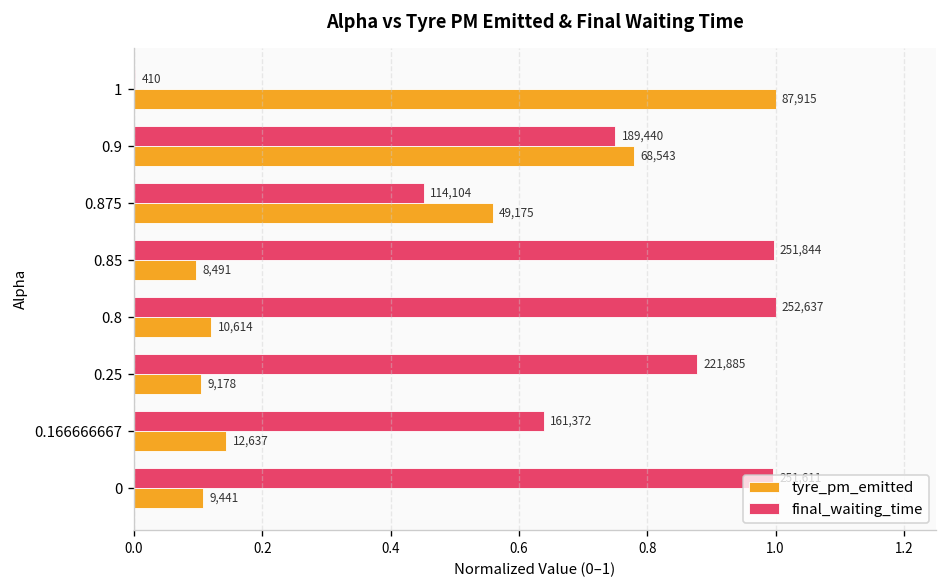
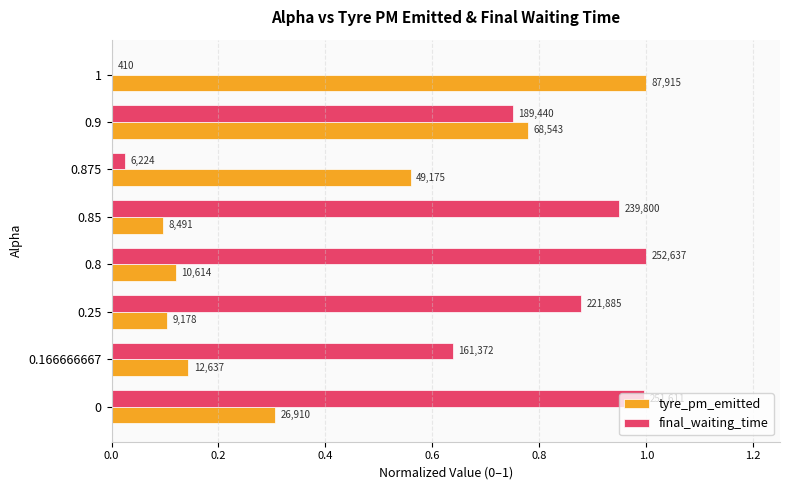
final_waiting_time, 0.875: 114,104 -> 6,224
final_waiting_time, 0.85: 251,844 -> 239,800
tyre_pm_emitted, 0: 9,441 -> 26,910
